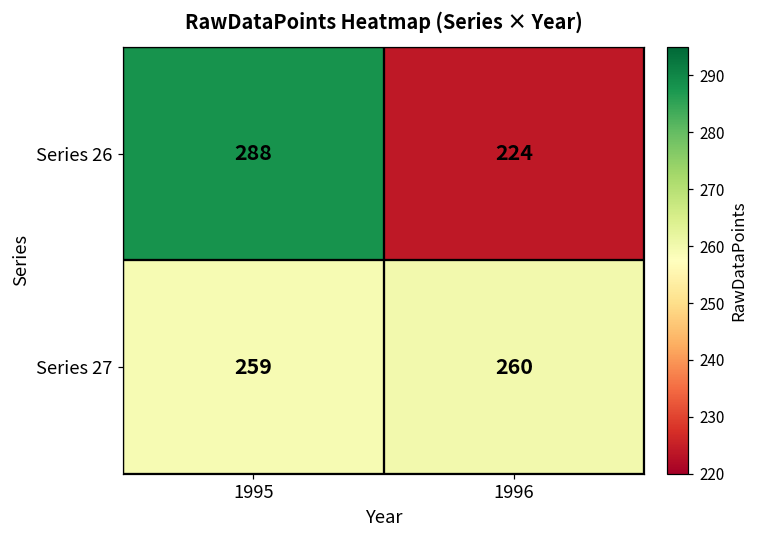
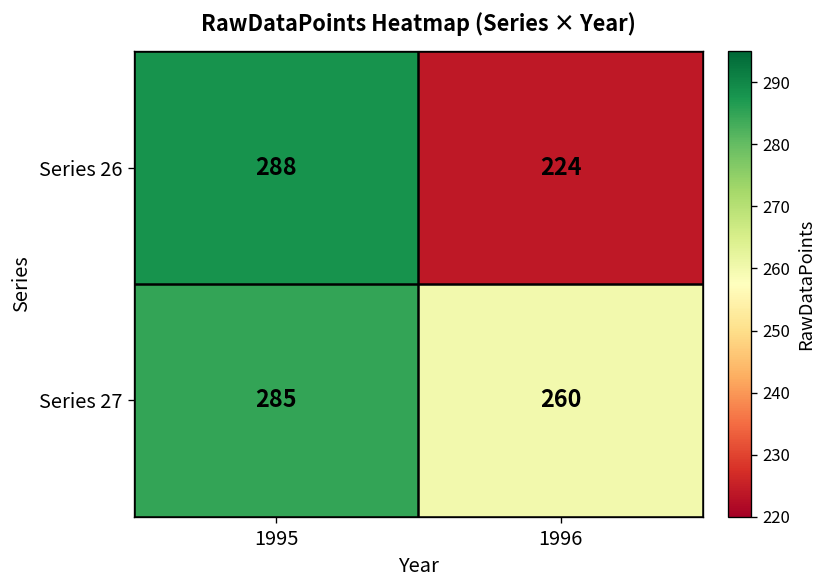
Series 27, 1995: 259 -> 285
